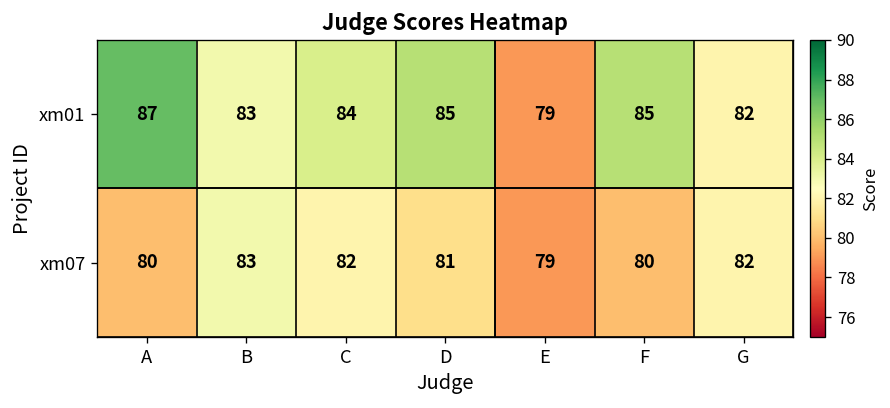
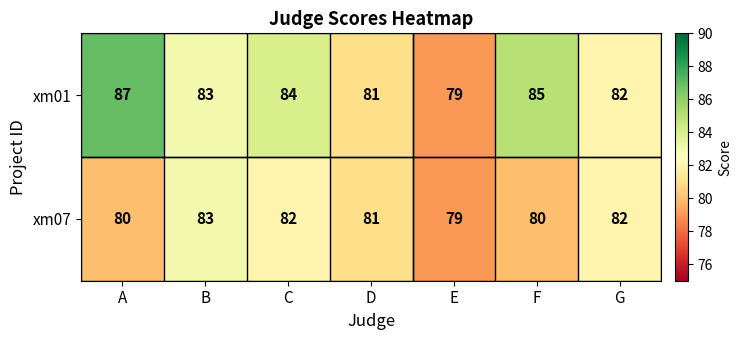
xm01, D: 85 -> 81
